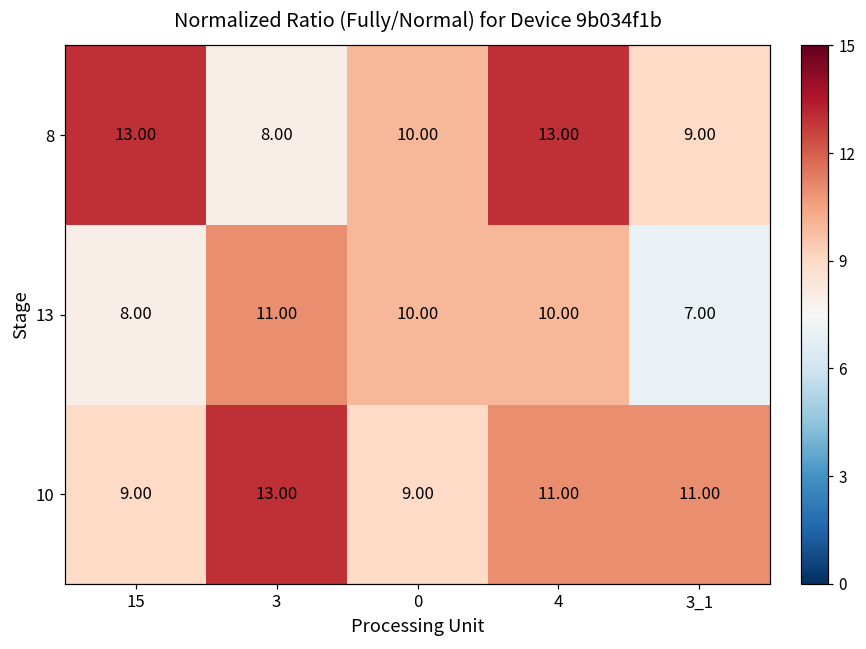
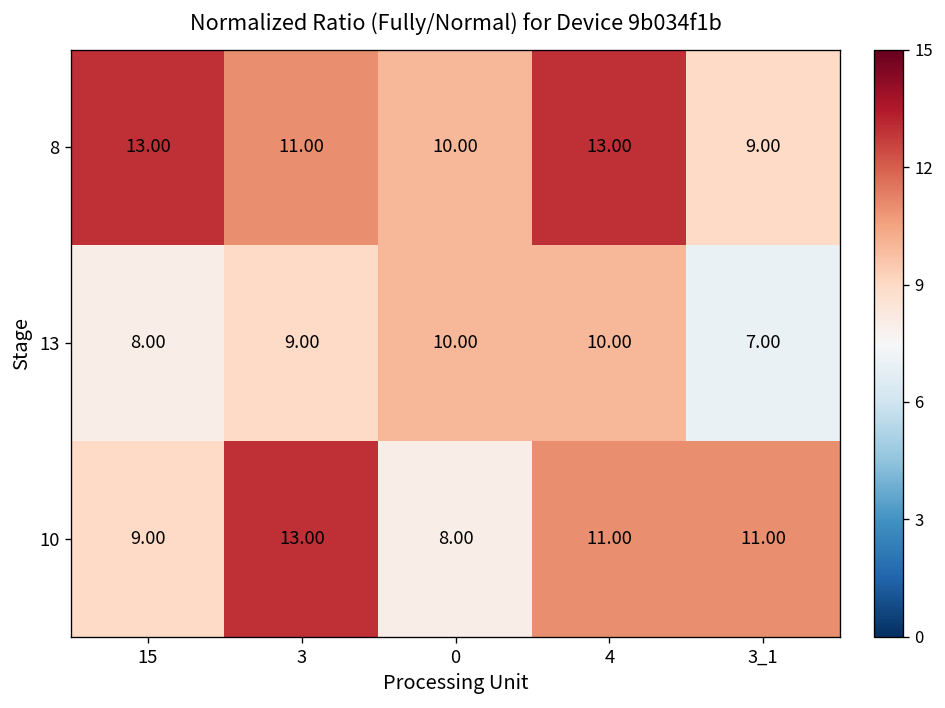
8, 3: 8.00 -> 11.00
13, 3: 11.00 -> 9.00
10, 0: 9.00 -> 8.00
